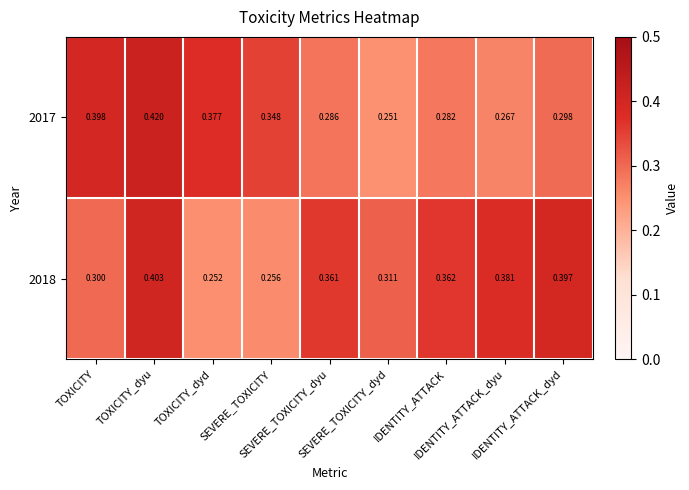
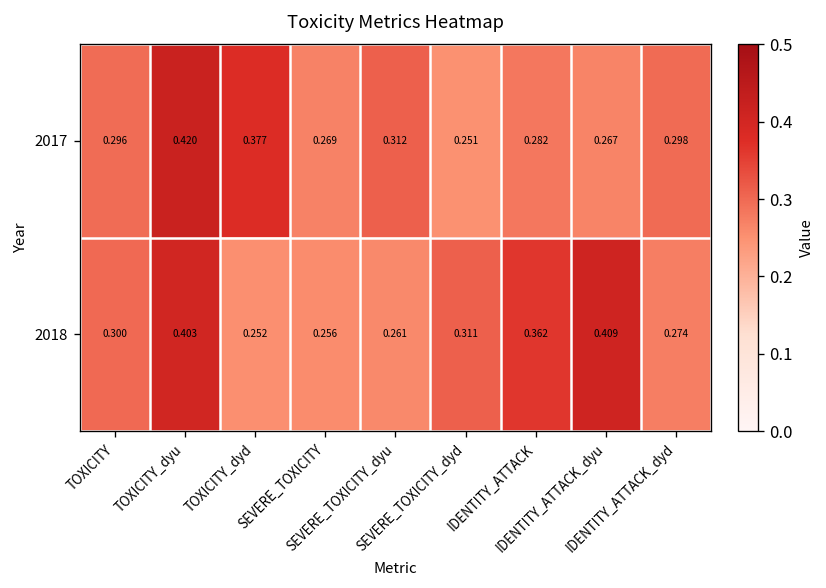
2017, TOXICITY: 0.398 -> 0.296
2017, SEVERE_TOXICITY: 0.348 -> 0.269
2017, SEVERE_TOXICITY_dyu: 0.286 -> 0.312
2018, SEVERE_TOXICITY_dyu: 0.361 -> 0.261
2018, IDENTITY_ATTACK_dyu: 0.381 -> 0.409
2018, IDENTITY_ATTACK_dyd: 0.397 -> 0.274
